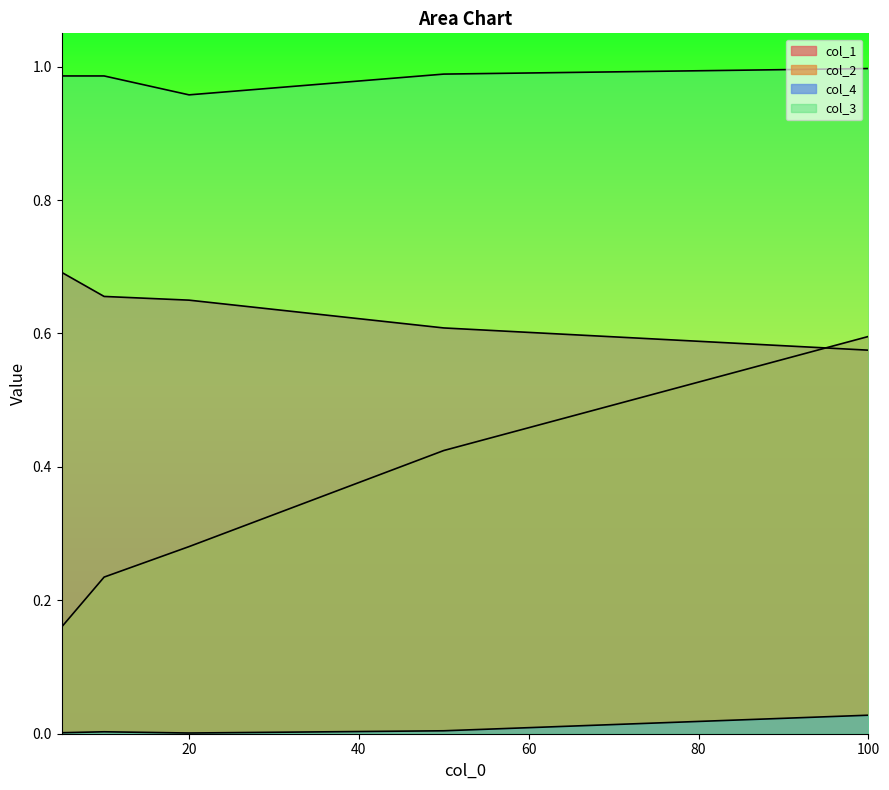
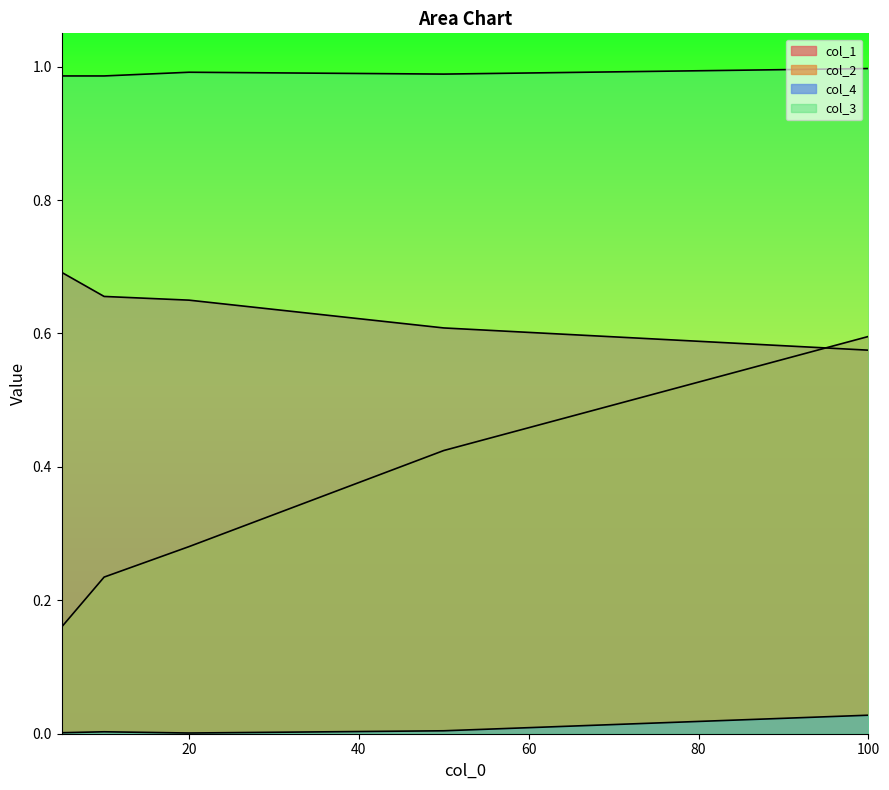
col_3, 20: 0.96 -> 0.99
